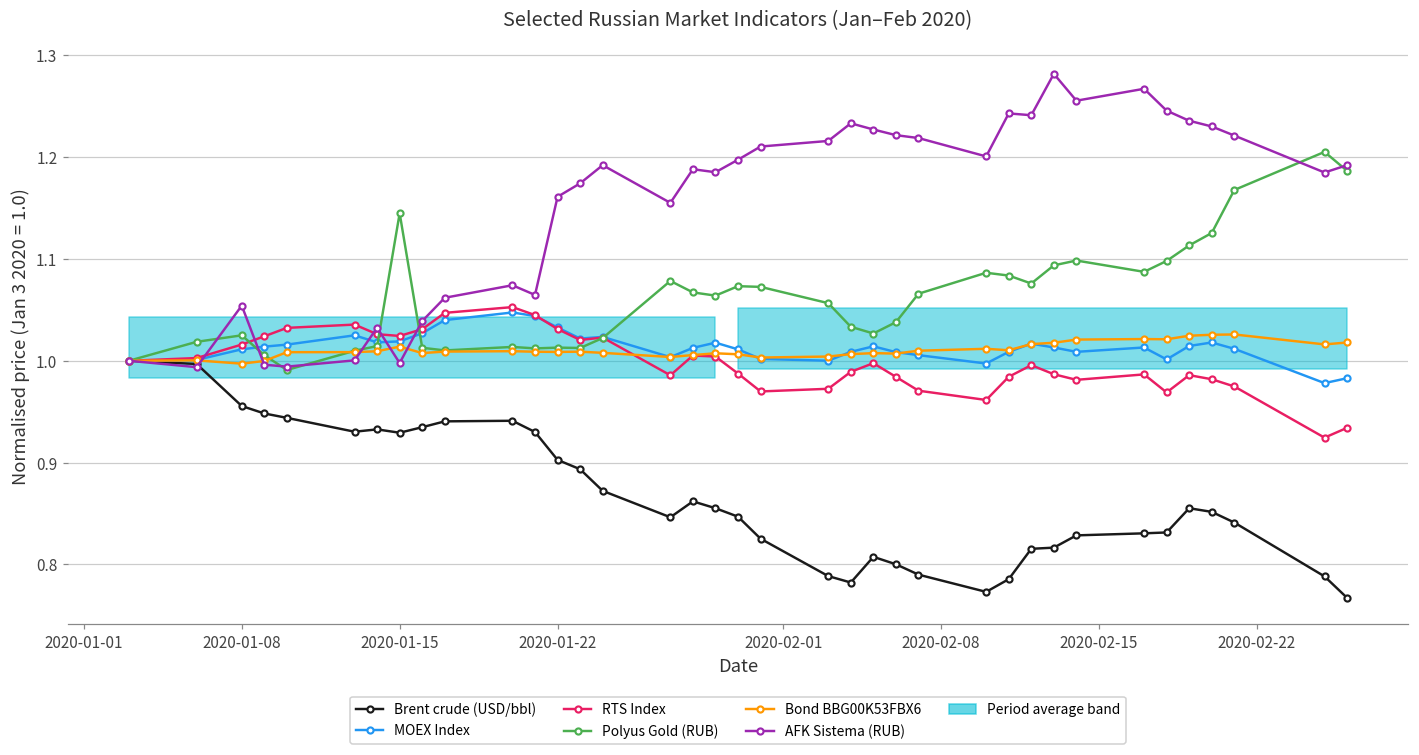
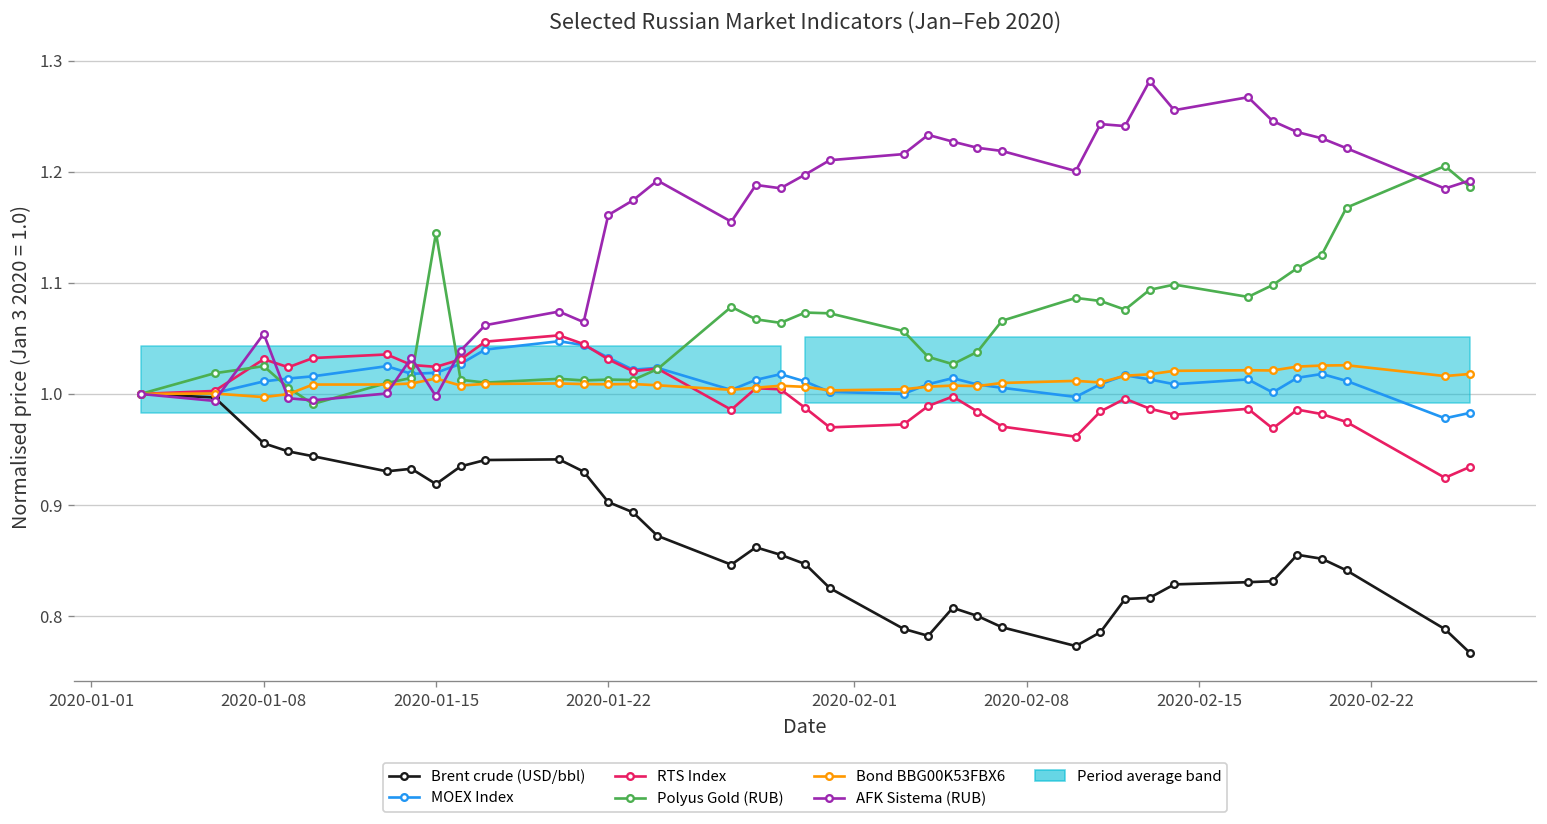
RTS Index, 2020-01-08: 1.02 -> 1.03
Brent crude (USD/bbl), 2020-01-15: 0.93 -> 0.92
